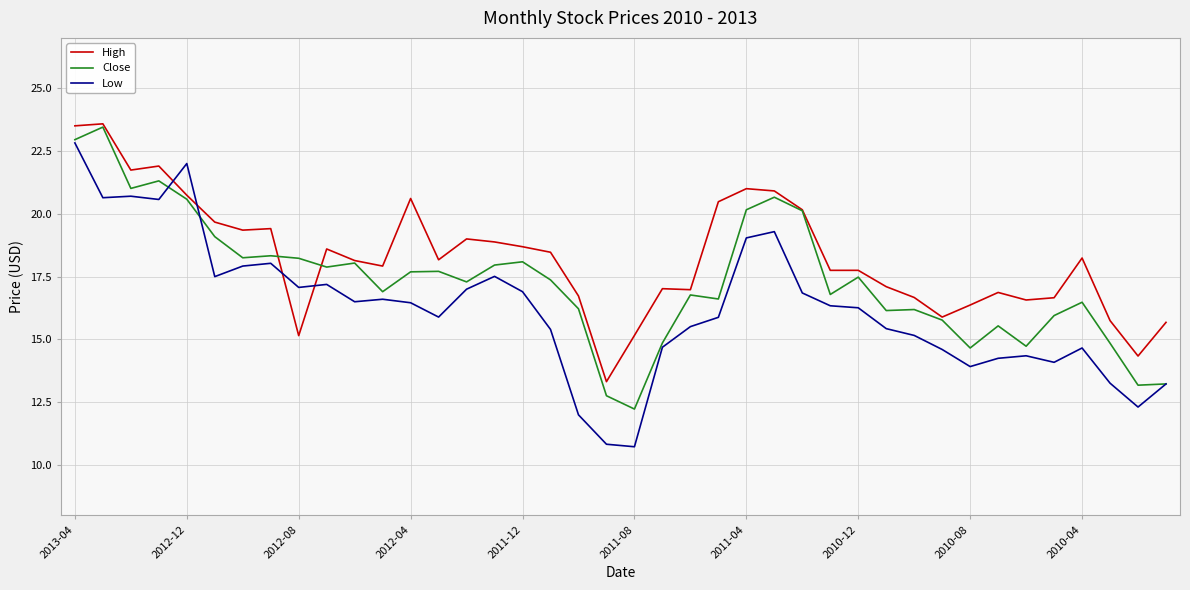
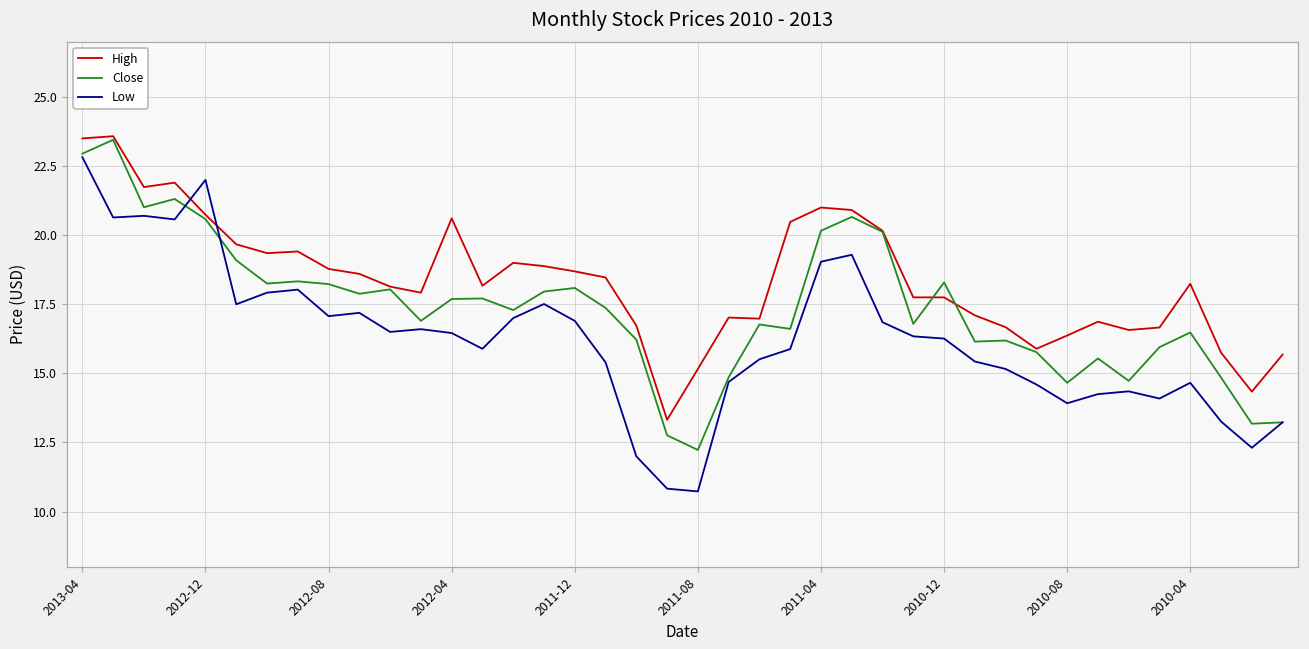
High, 2012-08: 15.2 -> 18.8
Close, 2010-12: 17.5 -> 18.3
